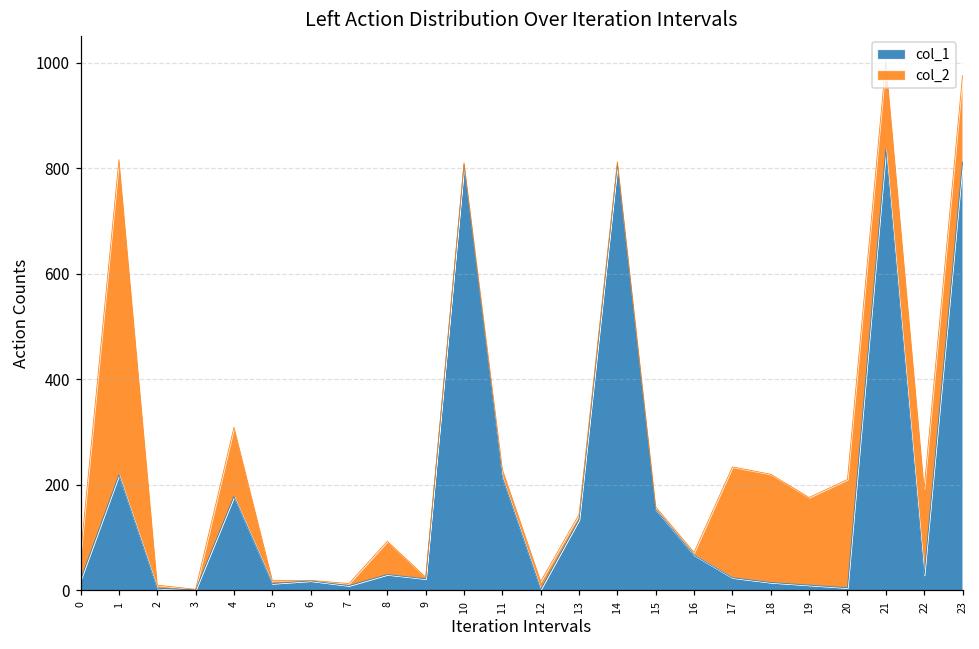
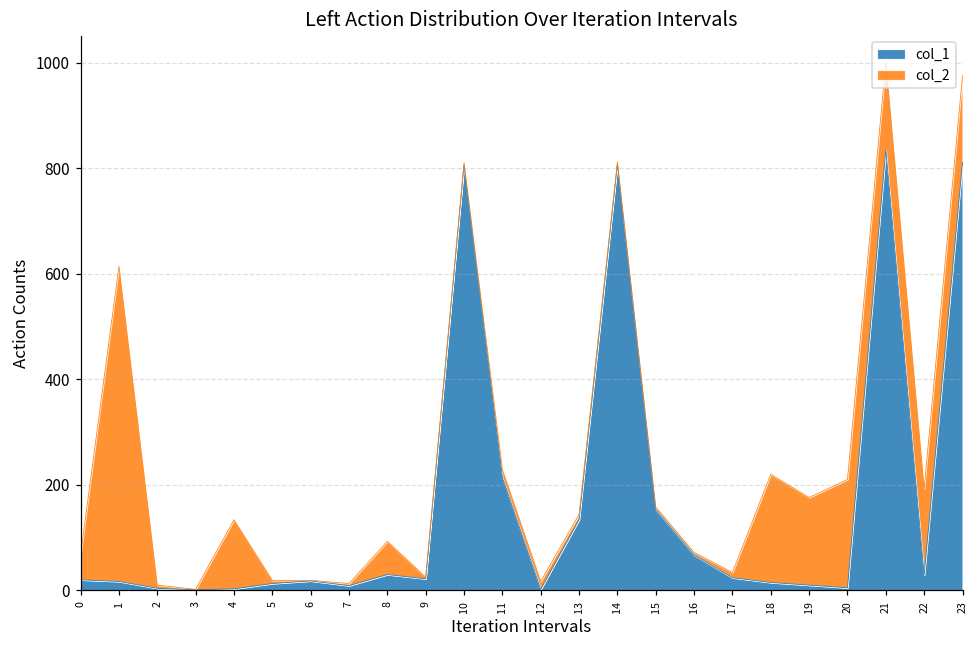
col_1, 1: 220 -> 20
col_1, 4: 180 -> 0
col_2, 17: 210 -> 10
